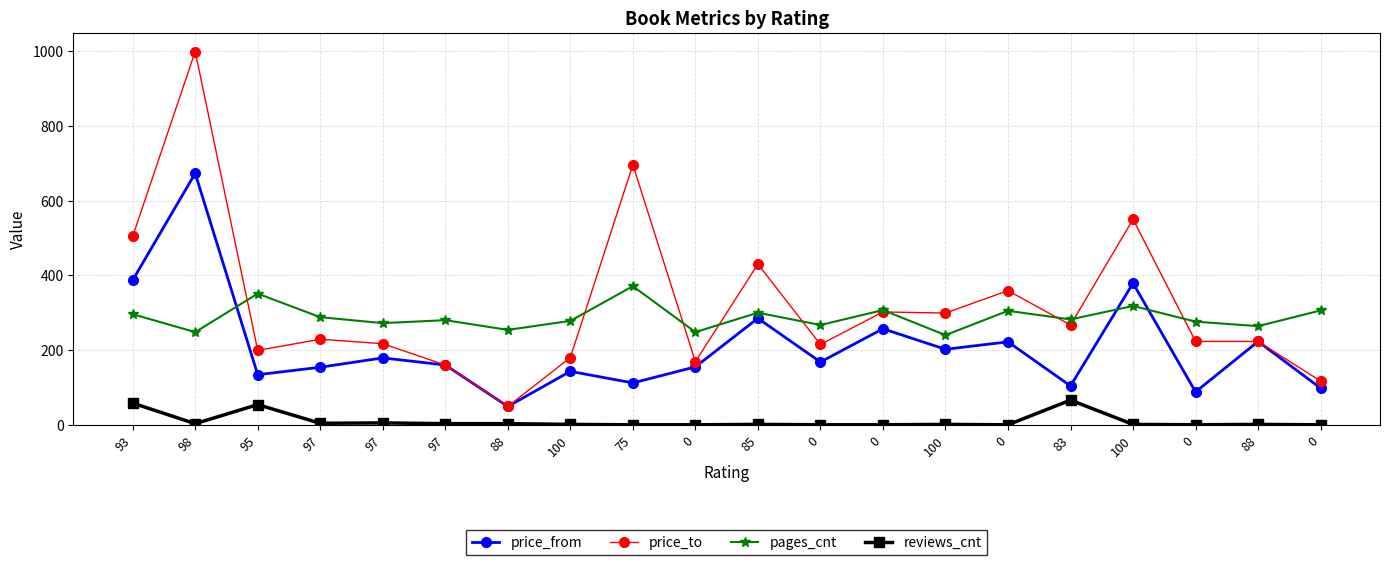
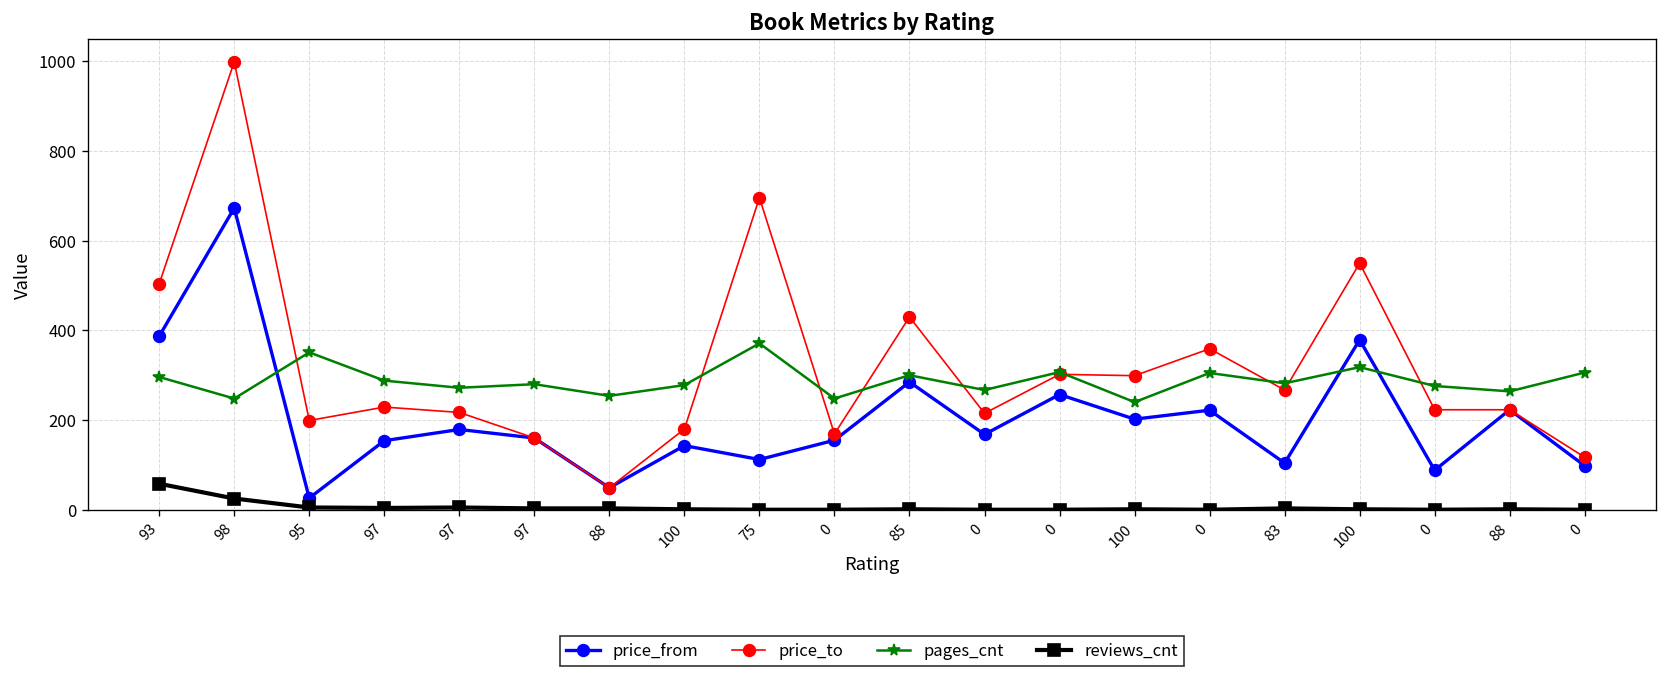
reviews_cnt, 98: 0 -> 30
price_from, 95: 130 -> 30
reviews_cnt, 95: 50 -> 10
reviews_cnt, 83: 70 -> 0
